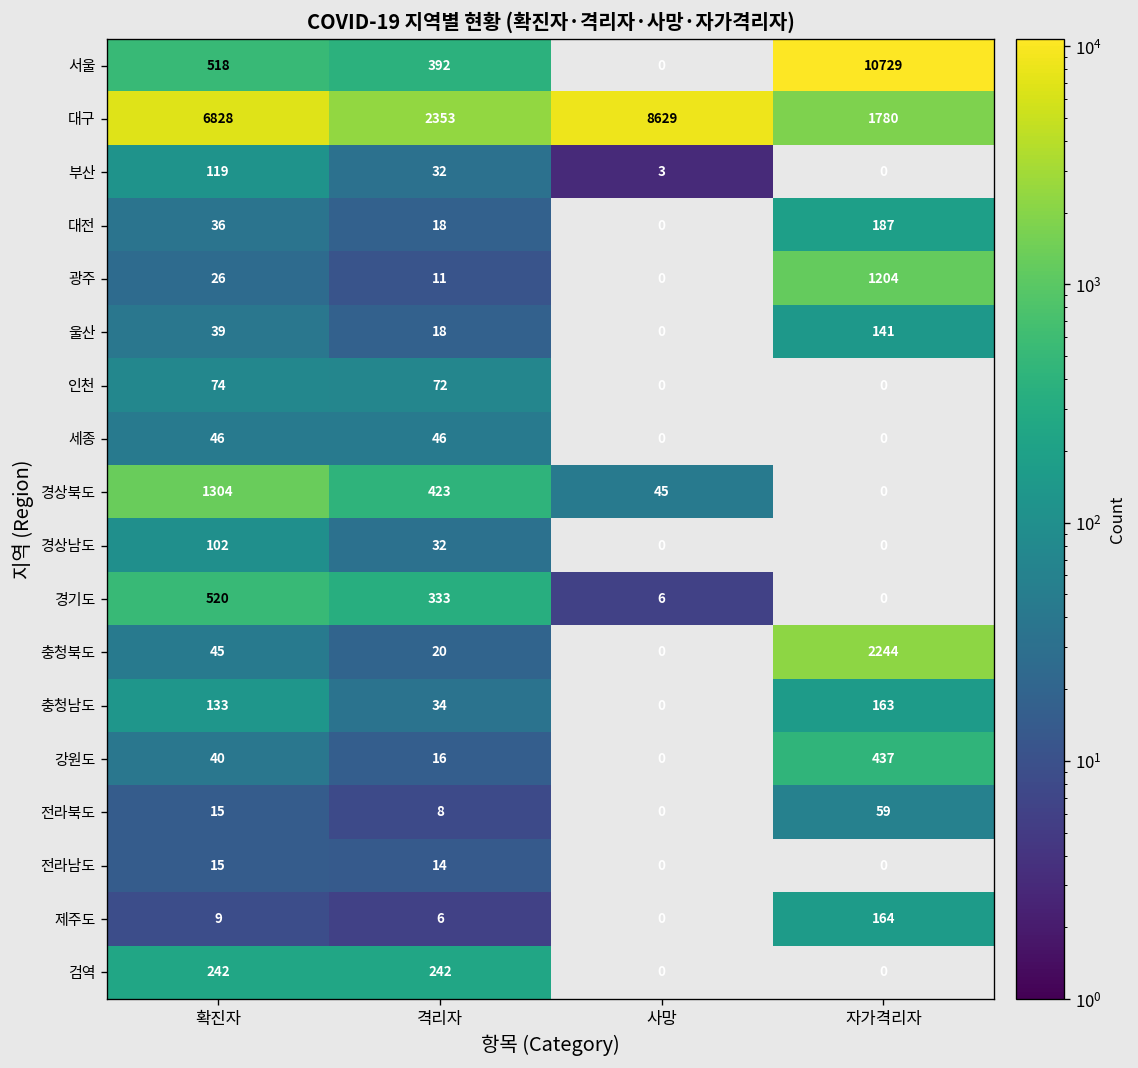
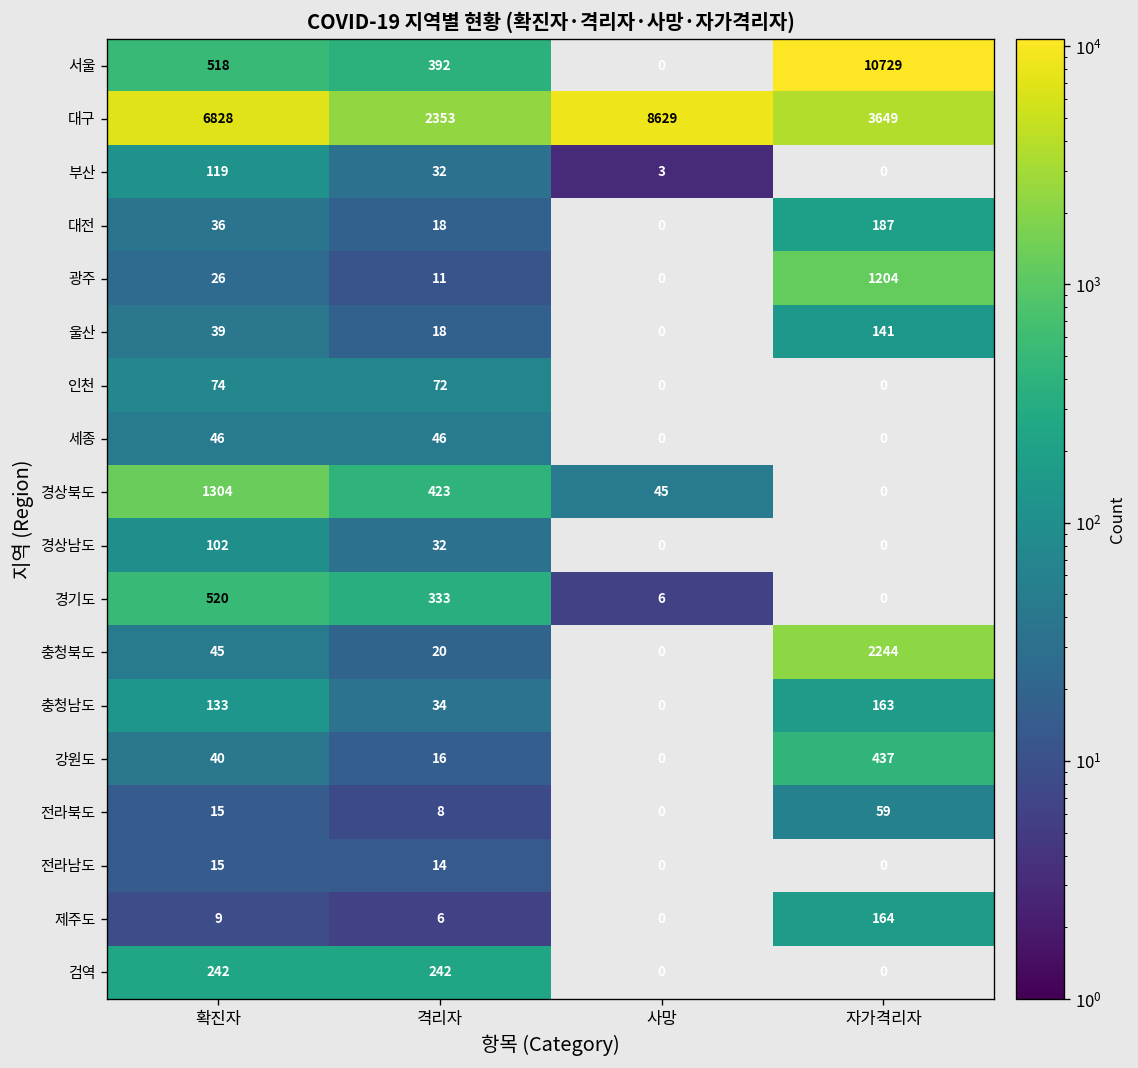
대구, 자가격리자: 1780 -> 3649
